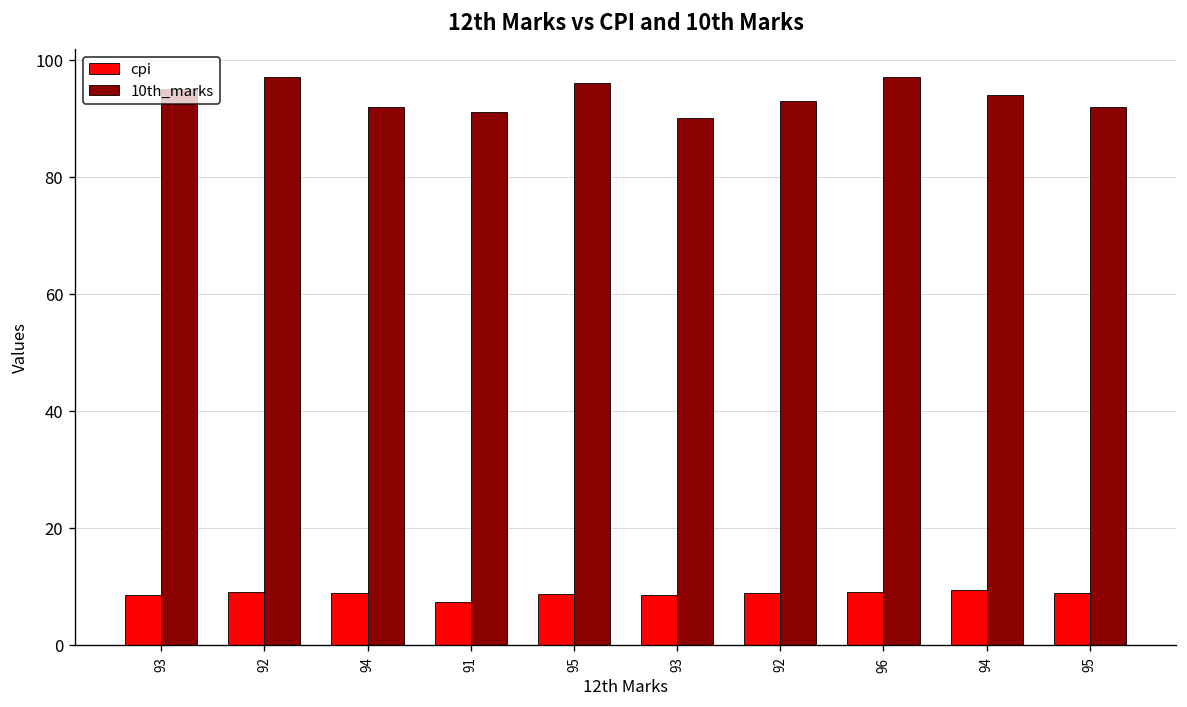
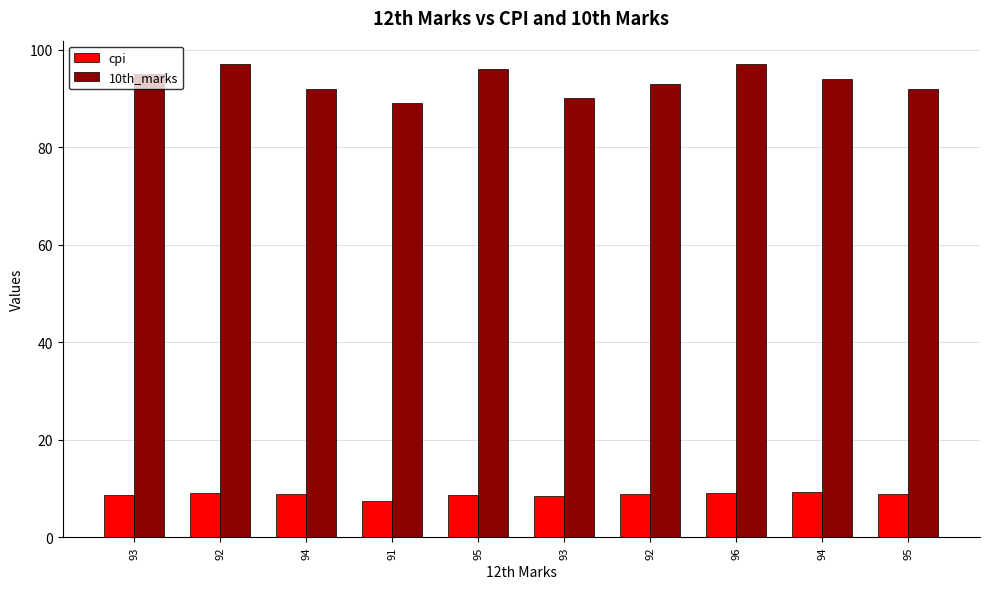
10th_marks, 91: 91 -> 89
